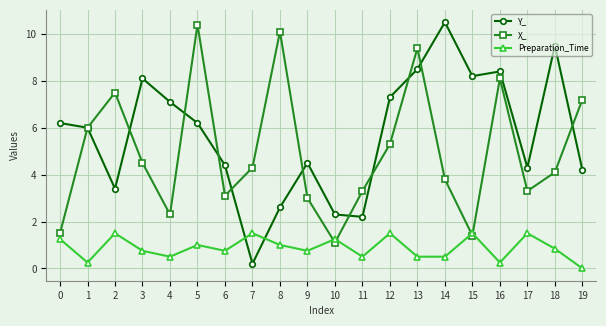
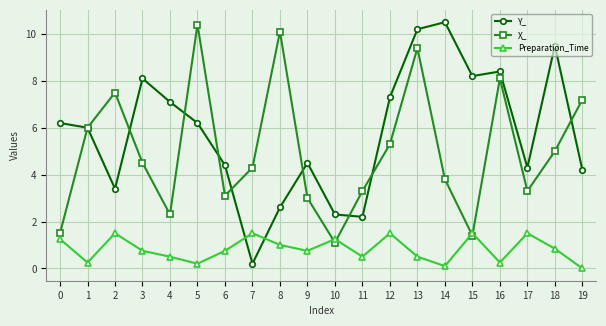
Preparation_Time, 5: 1.0 -> 0.2
Y_, 13: 8.5 -> 10.2
Preparation_Time, 14: 0.5 -> 0.1
X_, 18: 4.1 -> 5.0
